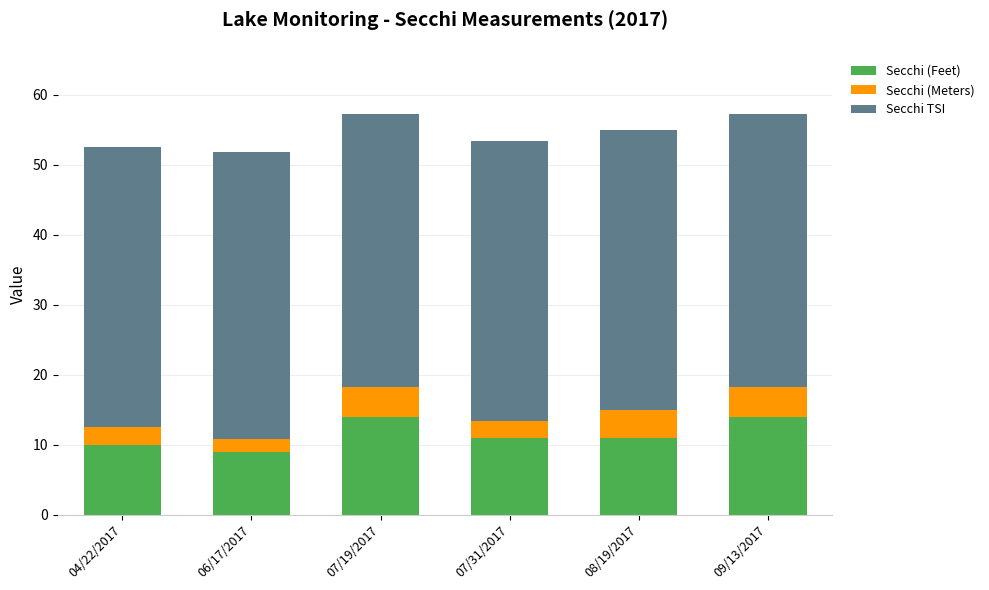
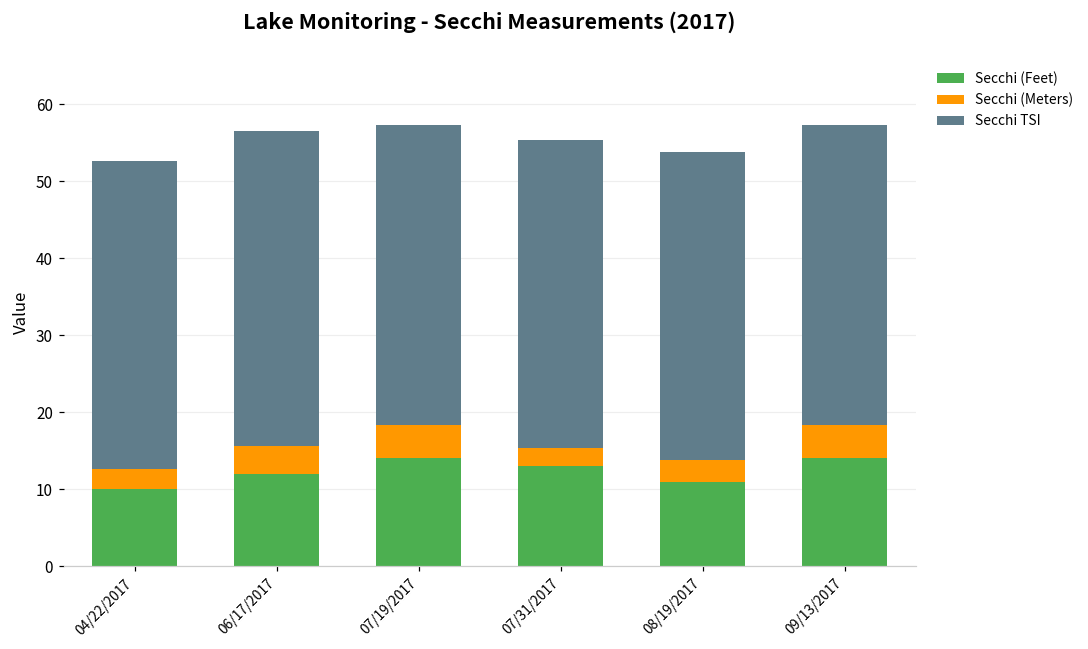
Secchi (Feet), 06/17/2017: 9 -> 12
Secchi (Meters), 06/17/2017: 2 -> 4
Secchi (Feet), 07/31/2017: 11 -> 13
Secchi (Meters), 08/19/2017: 4 -> 3
